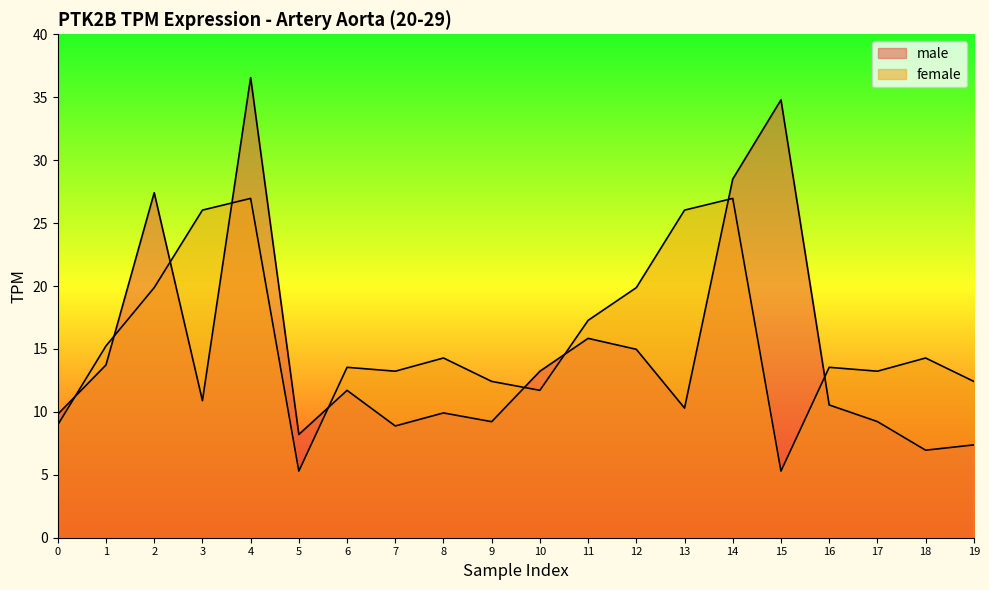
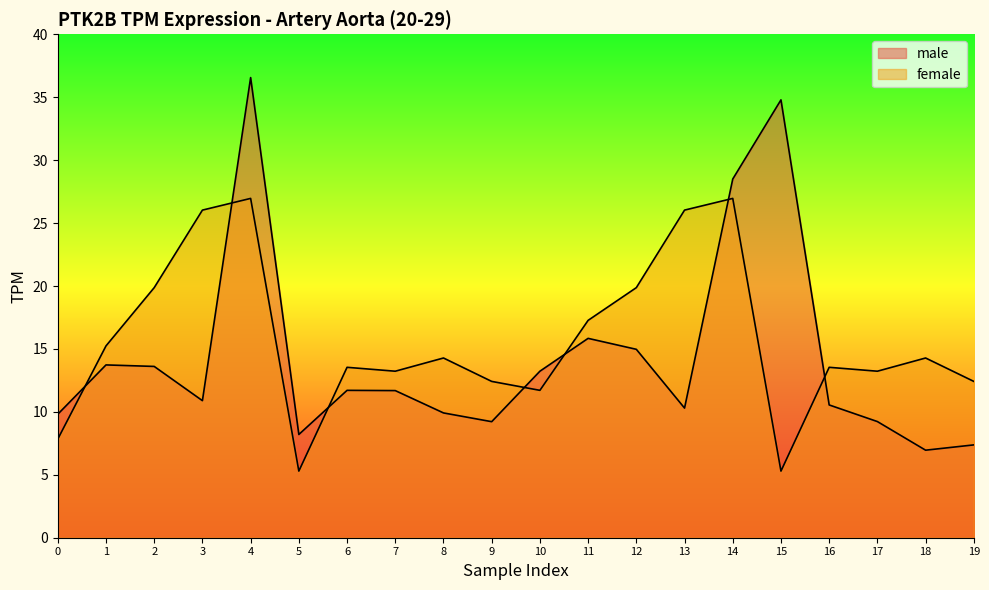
female, 0: 9.0 -> 7.8
male, 2: 27.4 -> 13.6
male, 7: 8.9 -> 11.7
